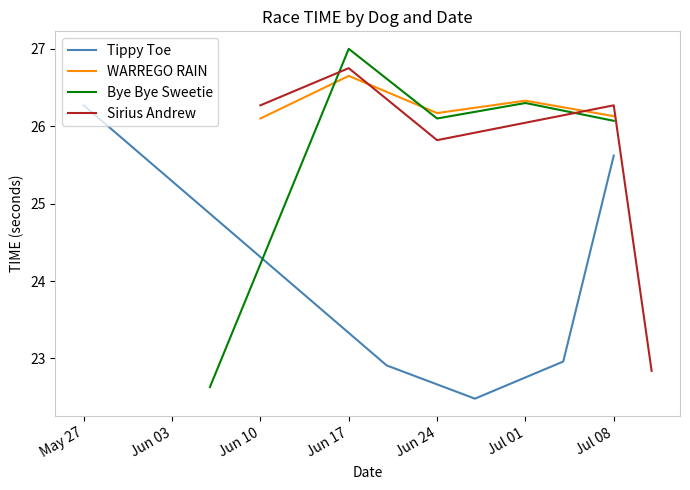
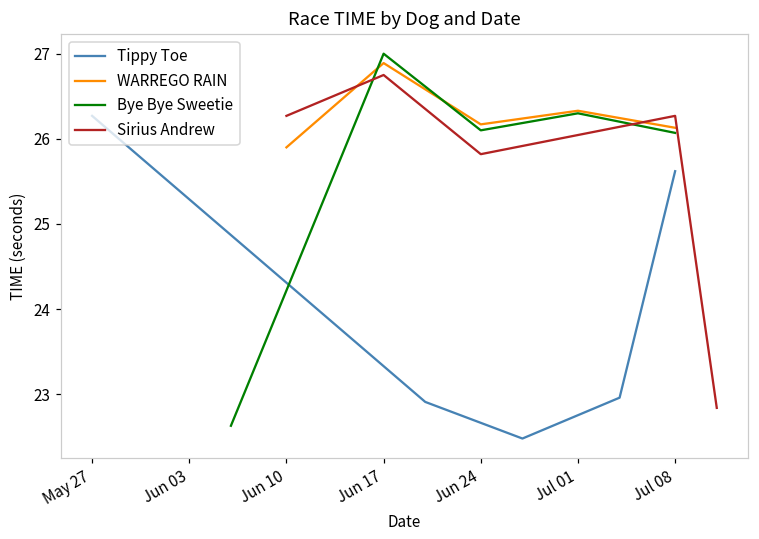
WARREGO RAIN, Jun 10: 26.1 -> 25.9
WARREGO RAIN, Jun 17: 26.7 -> 26.9
